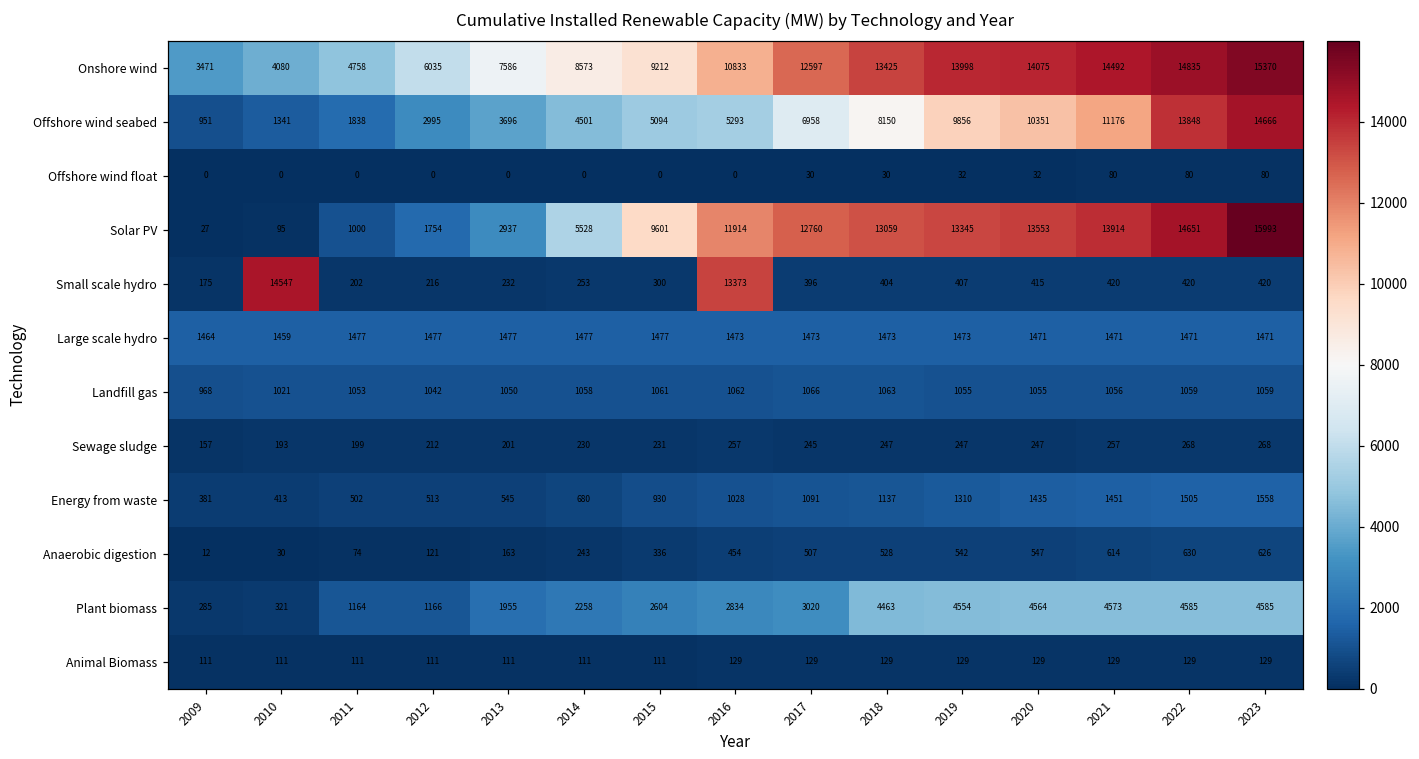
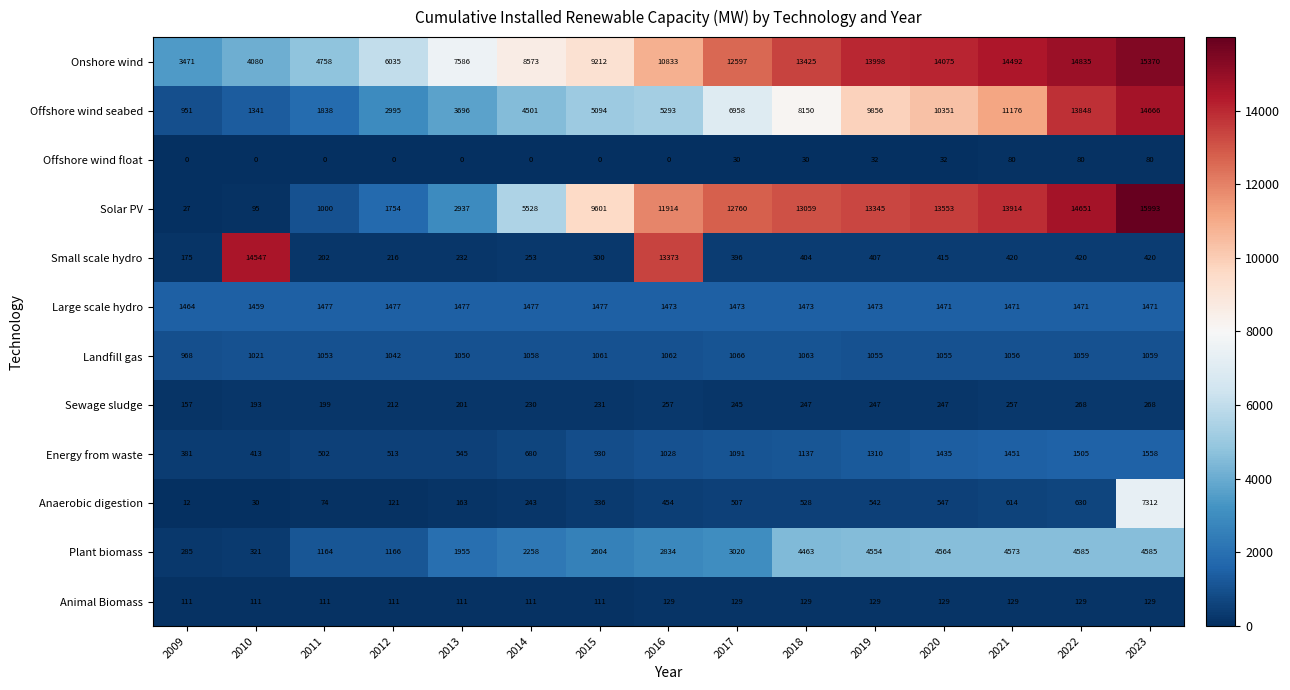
Anaerobic digestion, 2023: 626 -> 7312
